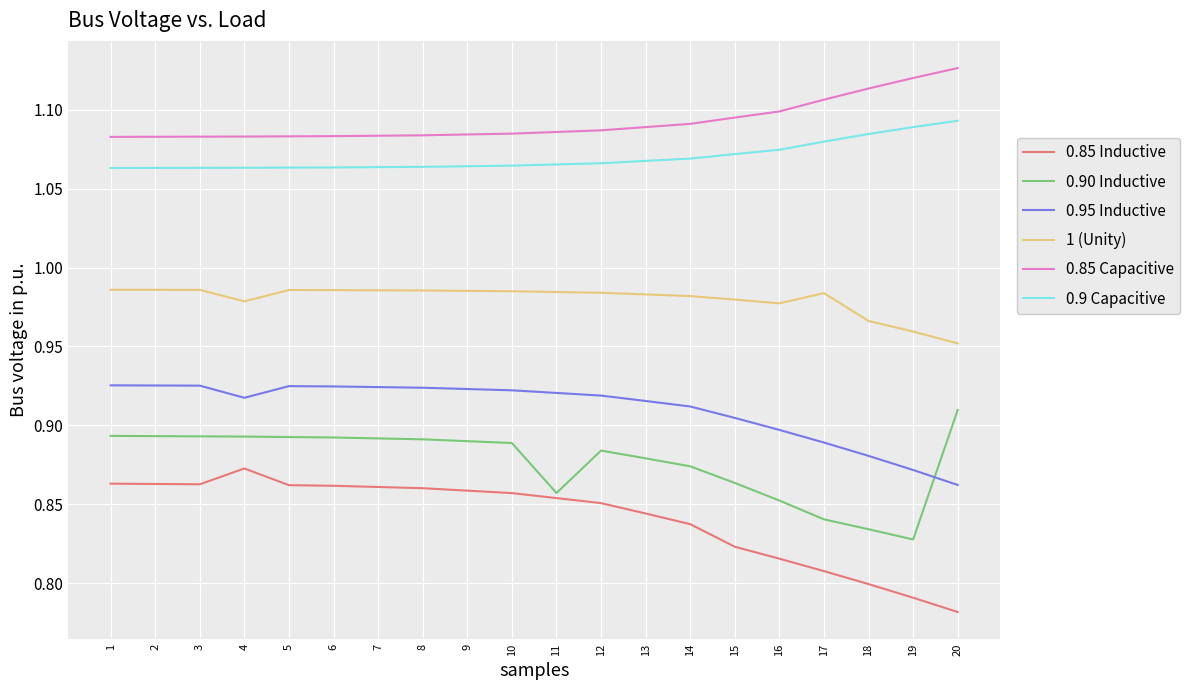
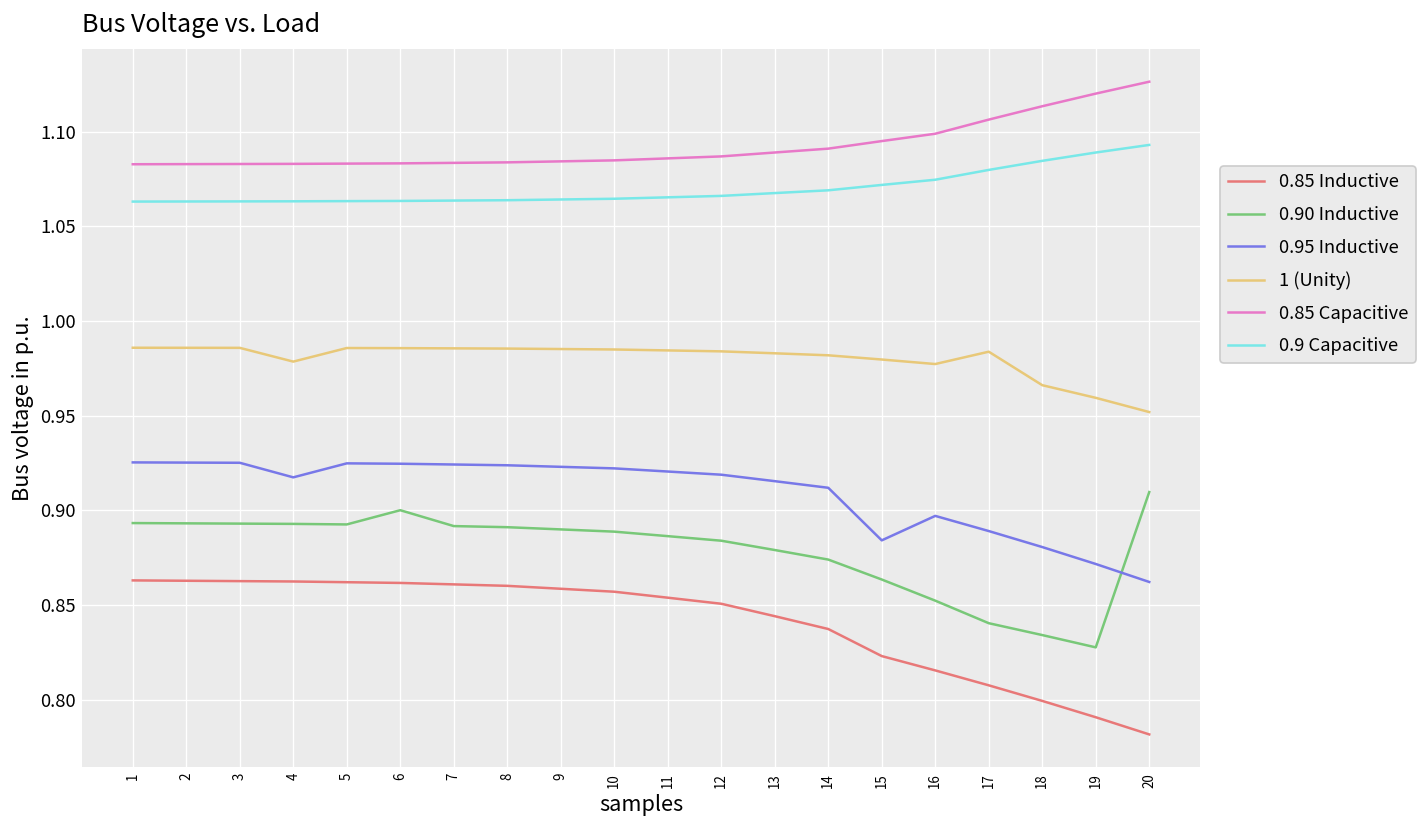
0.85 Inductive, 4: 0.873 -> 0.863
0.90 Inductive, 6: 0.892 -> 0.900
0.90 Inductive, 11: 0.857 -> 0.886
0.95 Inductive, 15: 0.905 -> 0.884
